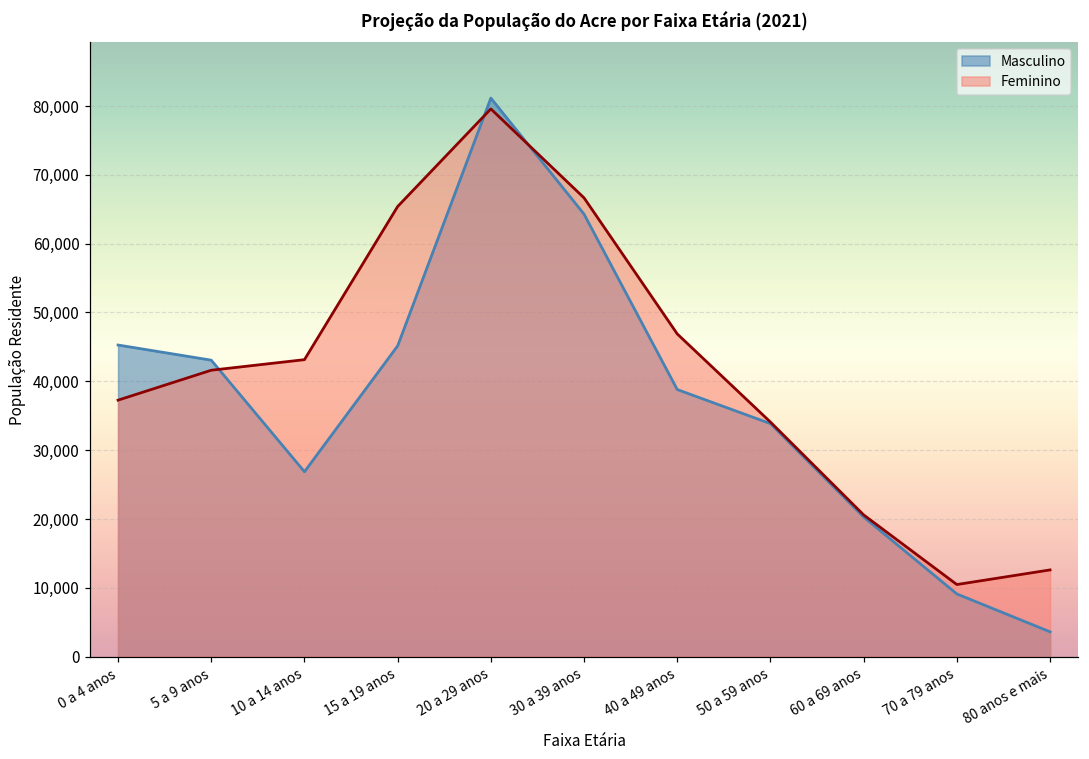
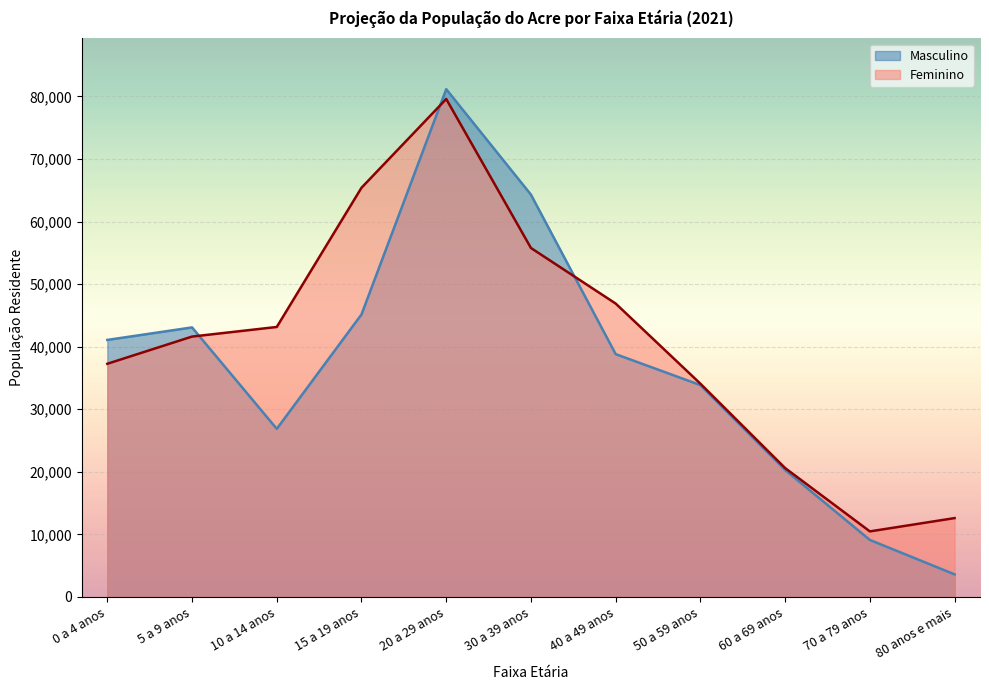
Masculino, 0 a 4 anos: 45,000 -> 41,000
Feminino, 30 a 39 anos: 67,000 -> 56,000
